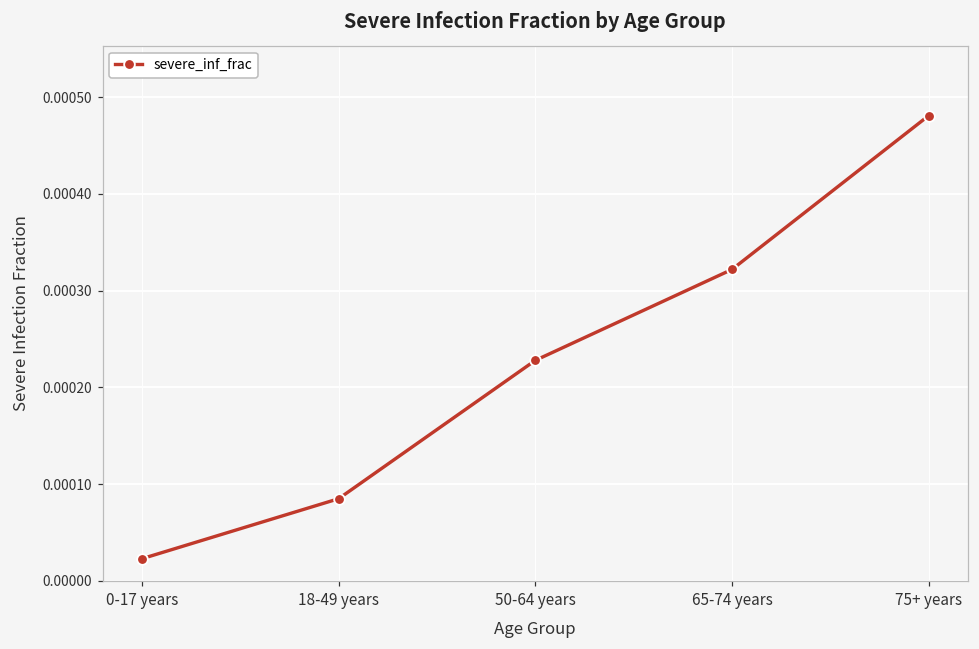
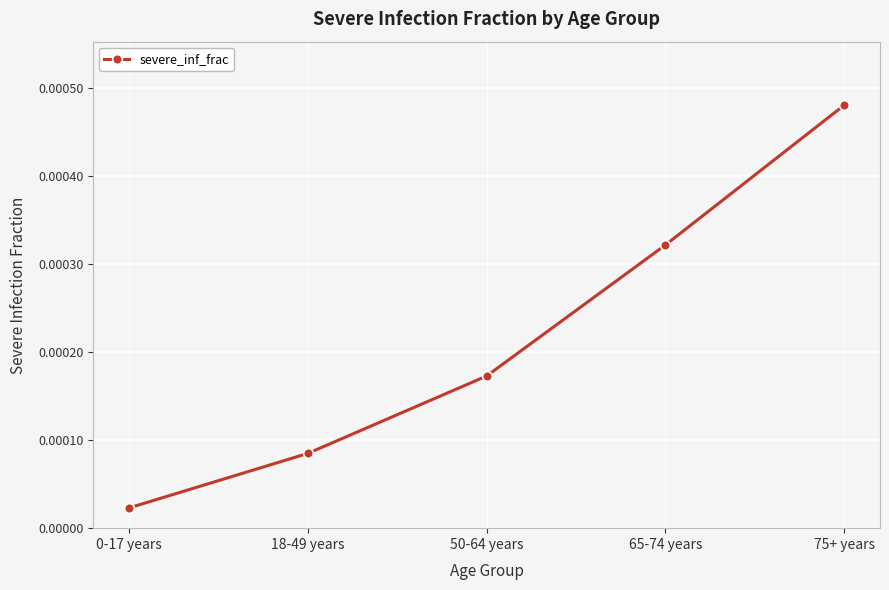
50-64 years: 0.00023 -> 0.00017
